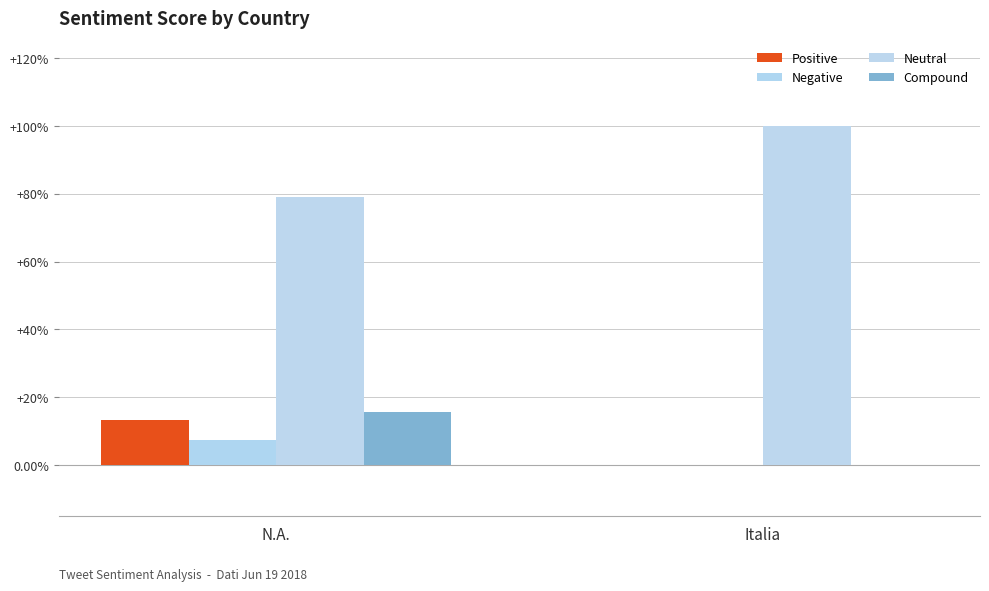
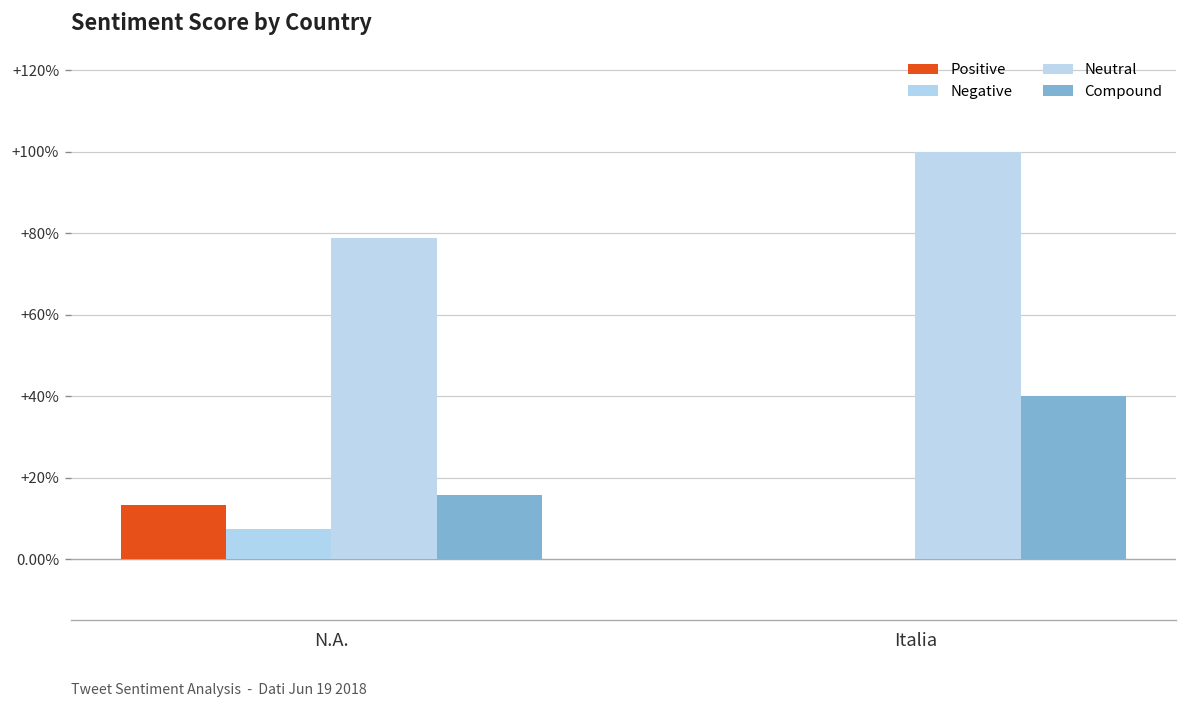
Compound, Italia: +0% -> +40%
